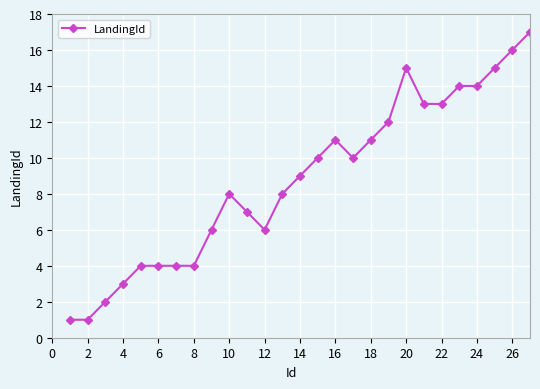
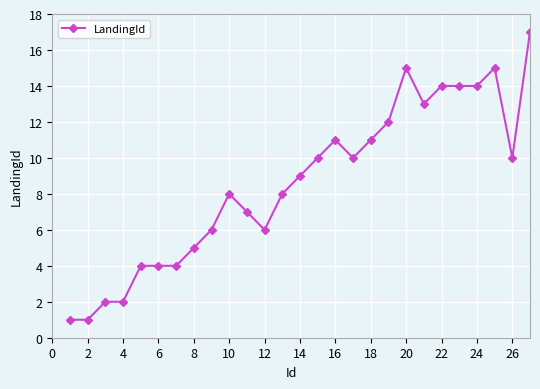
4: 3 -> 2
8: 4 -> 5
22: 13 -> 14
26: 16 -> 10
